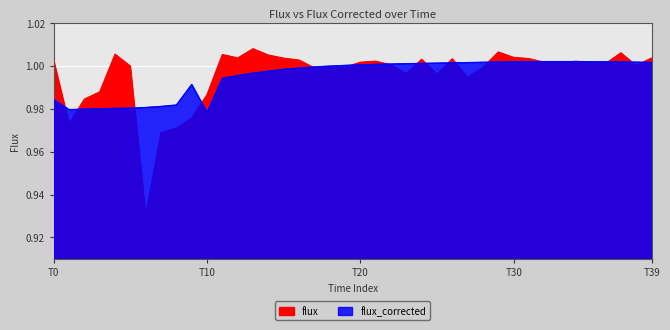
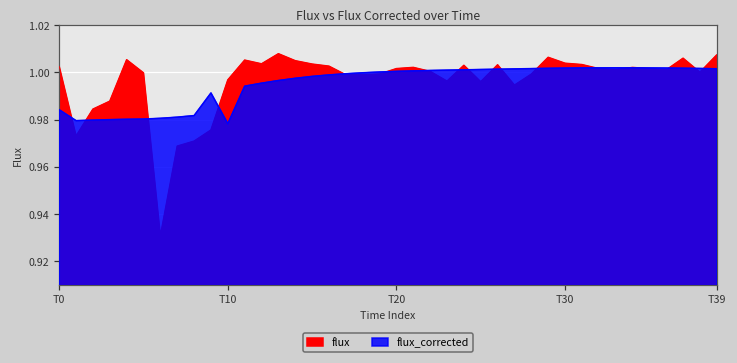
flux, T10: 0.987 -> 0.997
flux, T39: 1.004 -> 1.007
